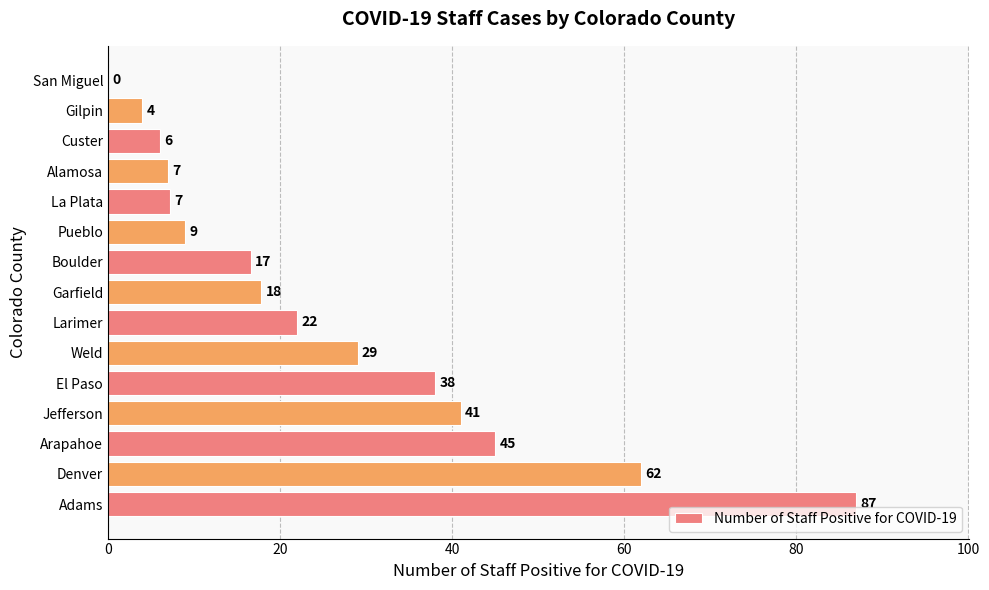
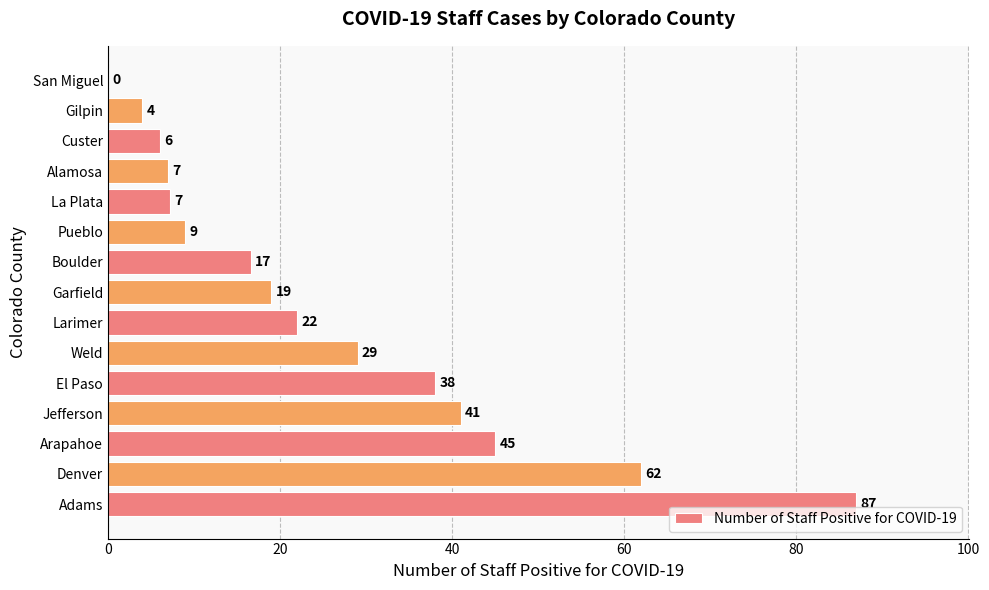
Garfield: 18 -> 19
